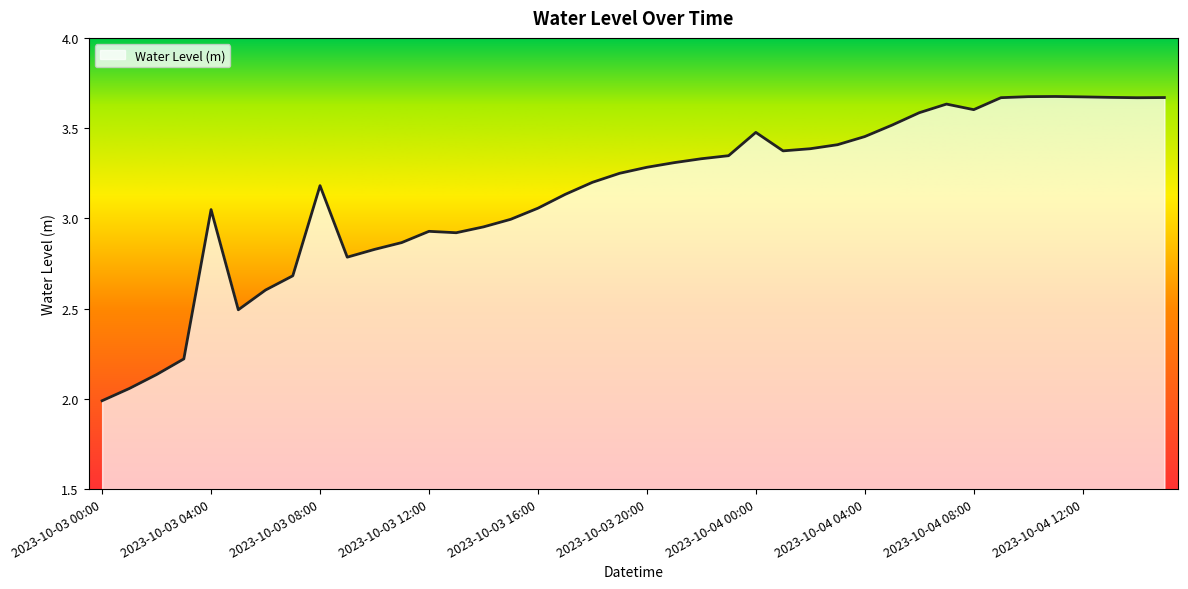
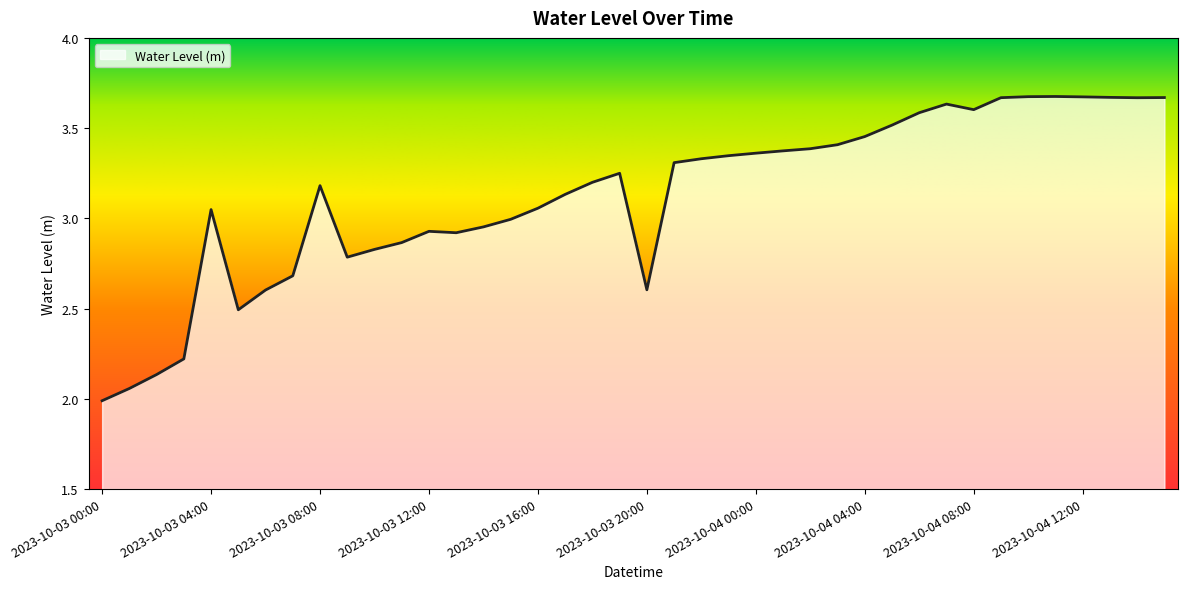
2023-10-03 20:00: 3.28 -> 2.60
2023-10-04 00:00: 3.48 -> 3.36
